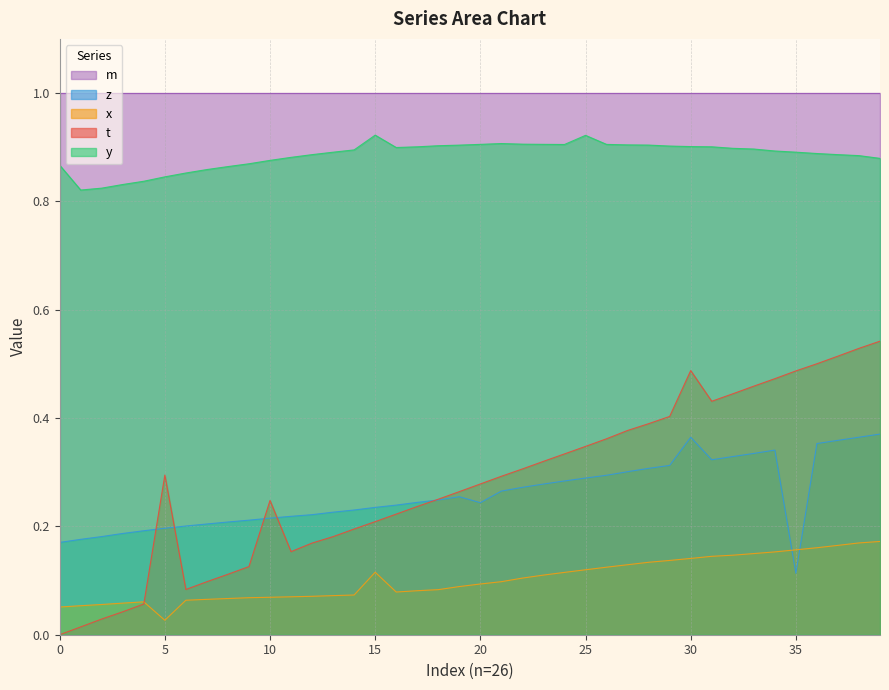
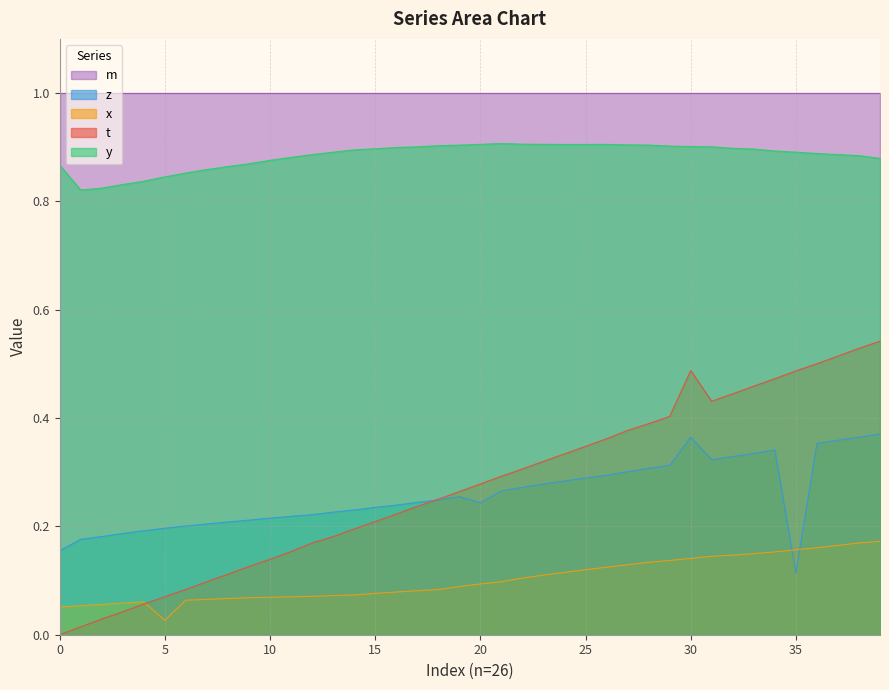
z, 0: 0.17 -> 0.15
t, 5: 0.29 -> 0.07
t, 10: 0.25 -> 0.14
x, 15: 0.12 -> 0.08
y, 15: 0.92 -> 0.90
y, 25: 0.92 -> 0.91
